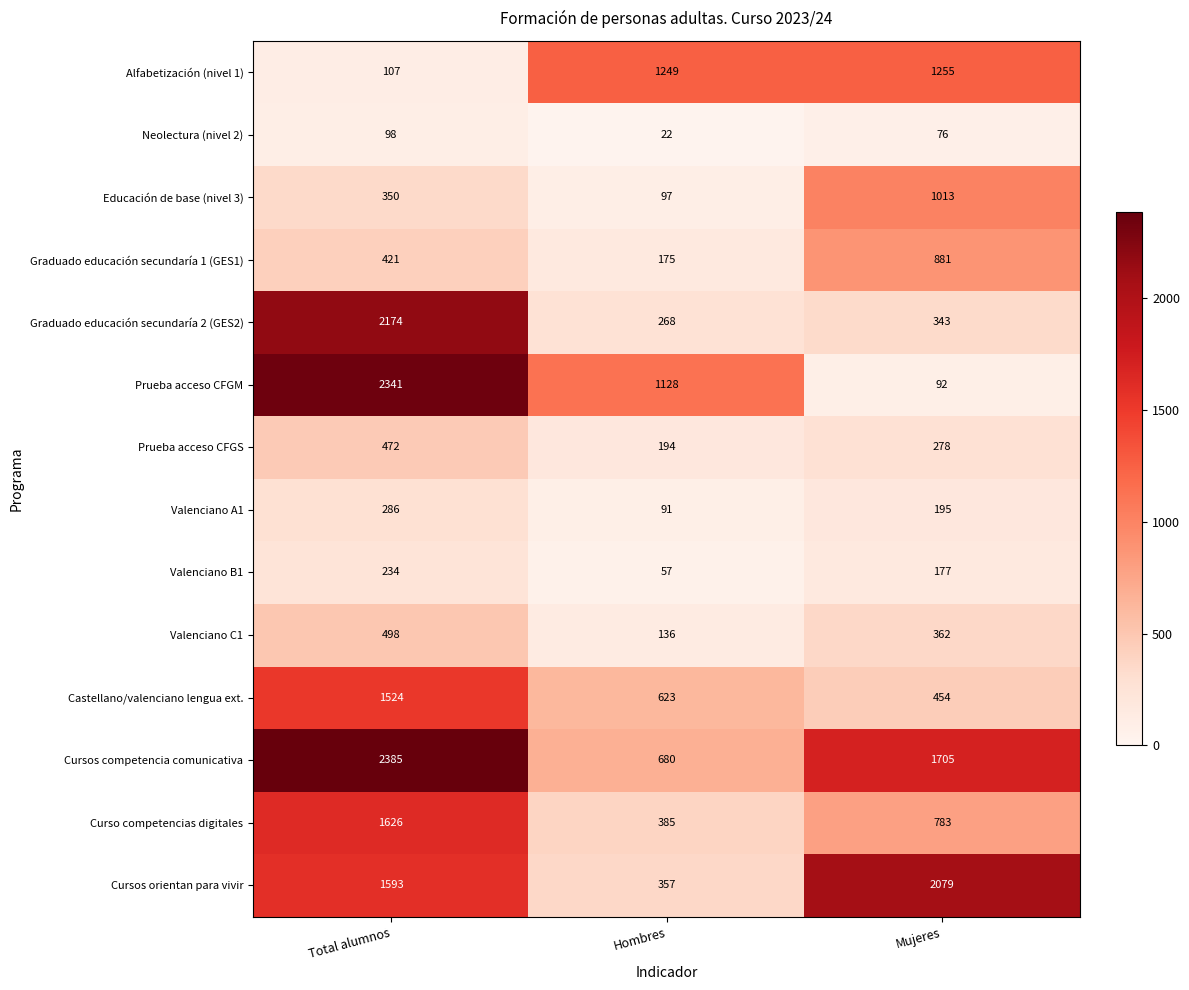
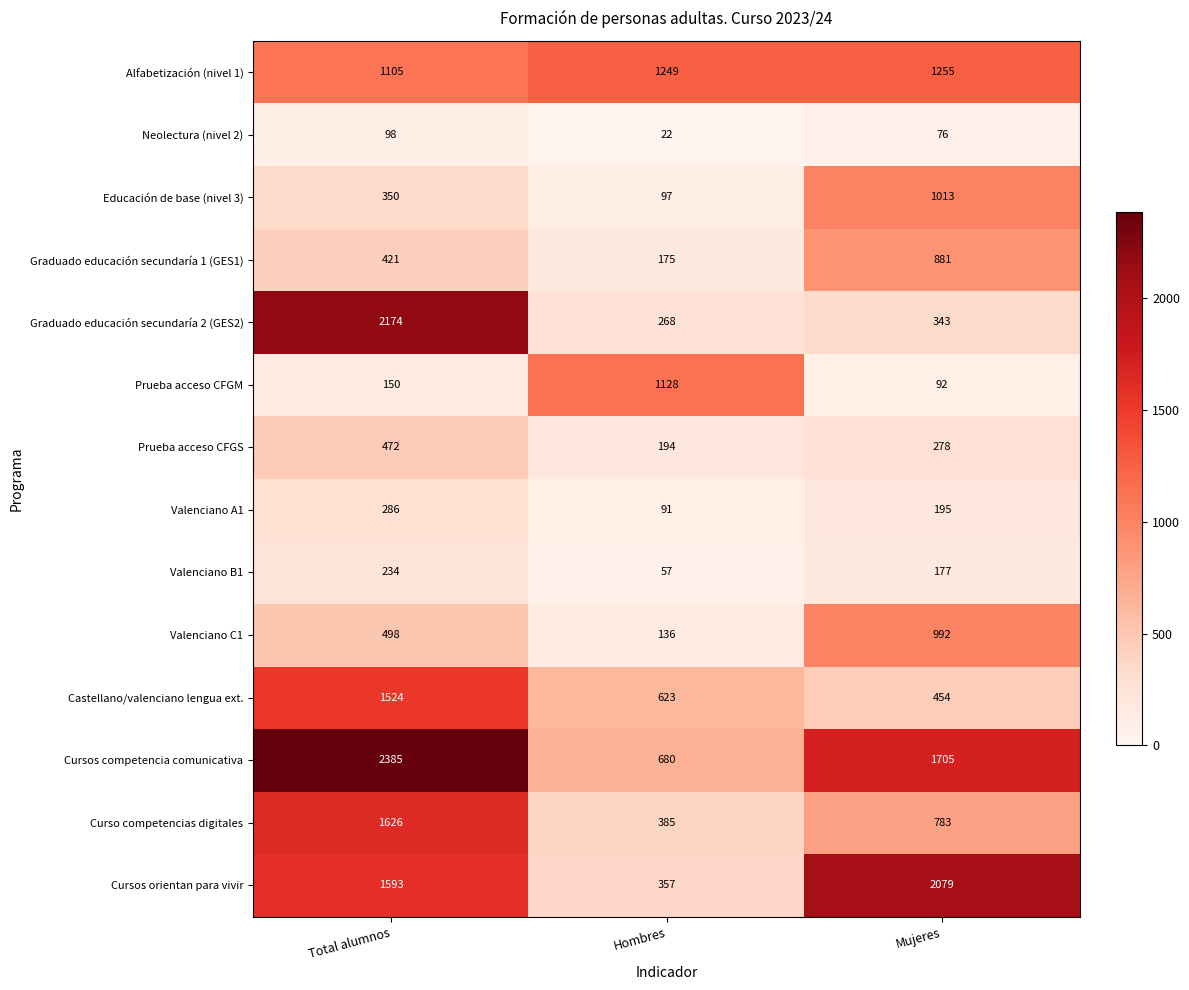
Alfabetización (nivel 1), Total alumnos: 107 -> 1105
Prueba acceso CFGM, Total alumnos: 2341 -> 150
Valenciano C1, Mujeres: 362 -> 992
